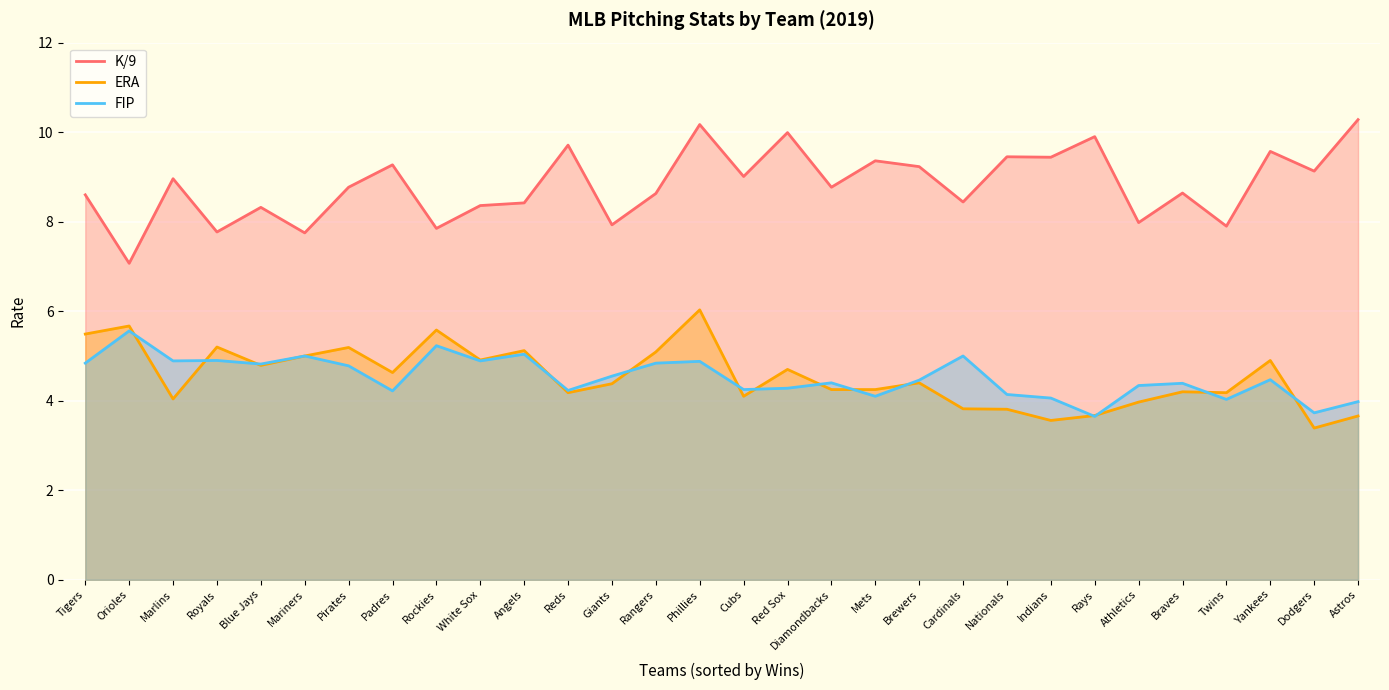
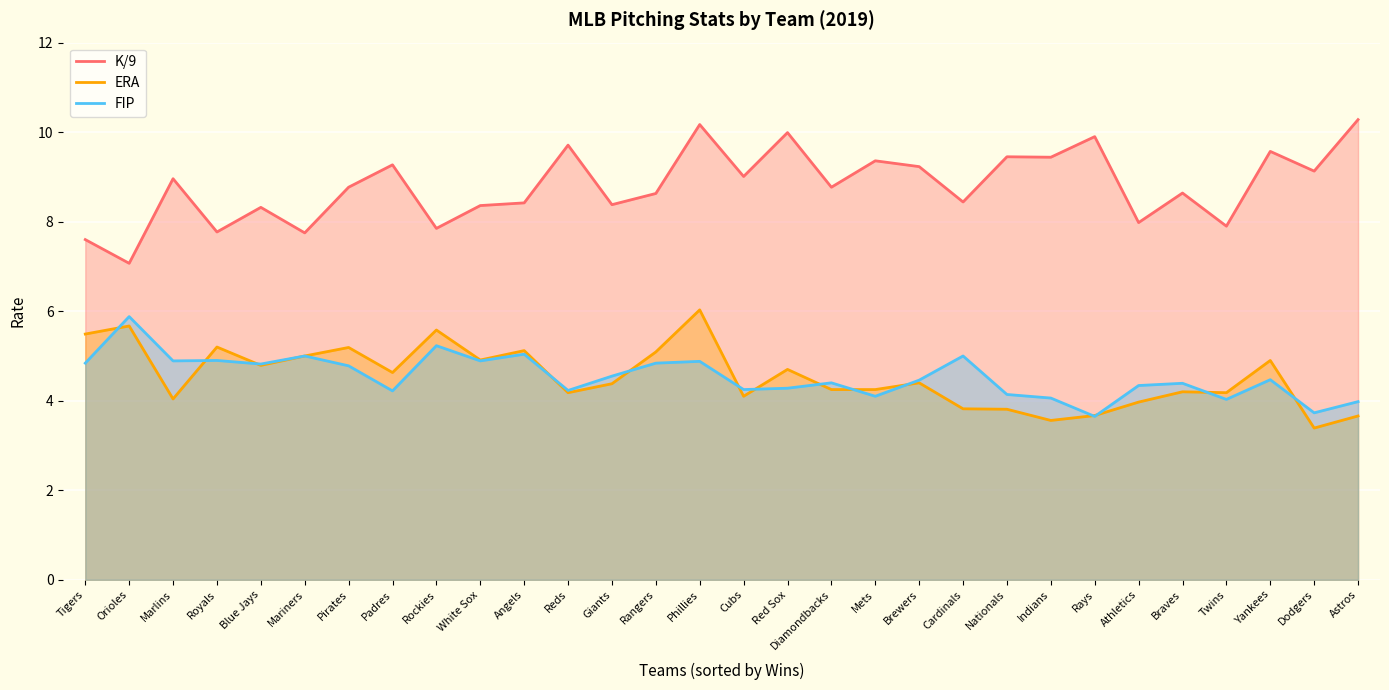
K/9, Tigers: 8.6 -> 7.6
FIP, Orioles: 5.6 -> 5.9
K/9, Giants: 7.9 -> 8.4
